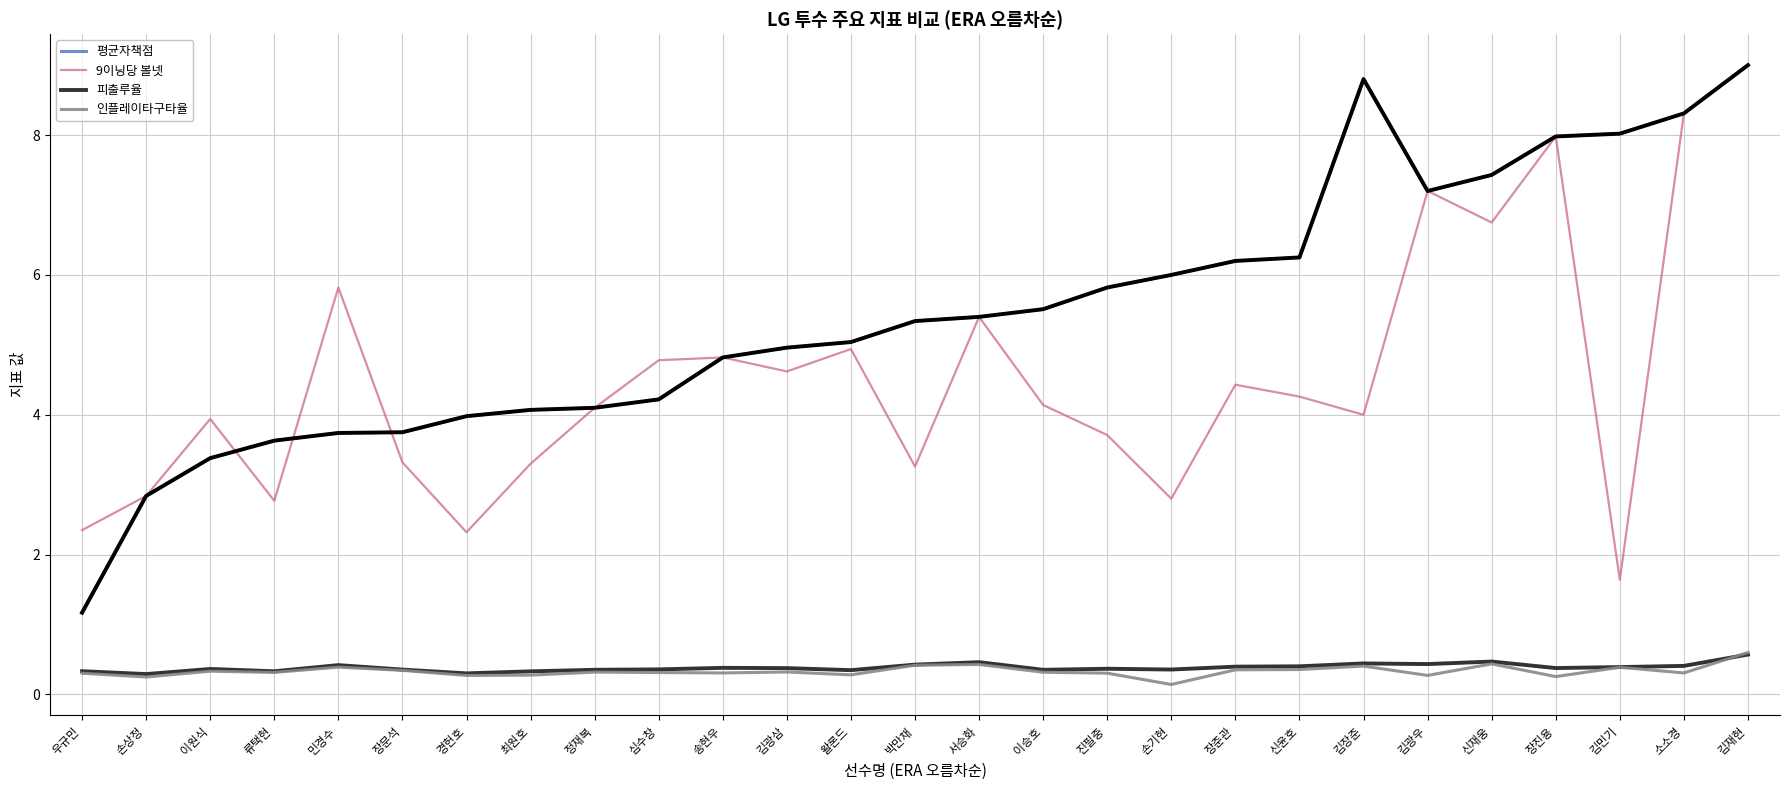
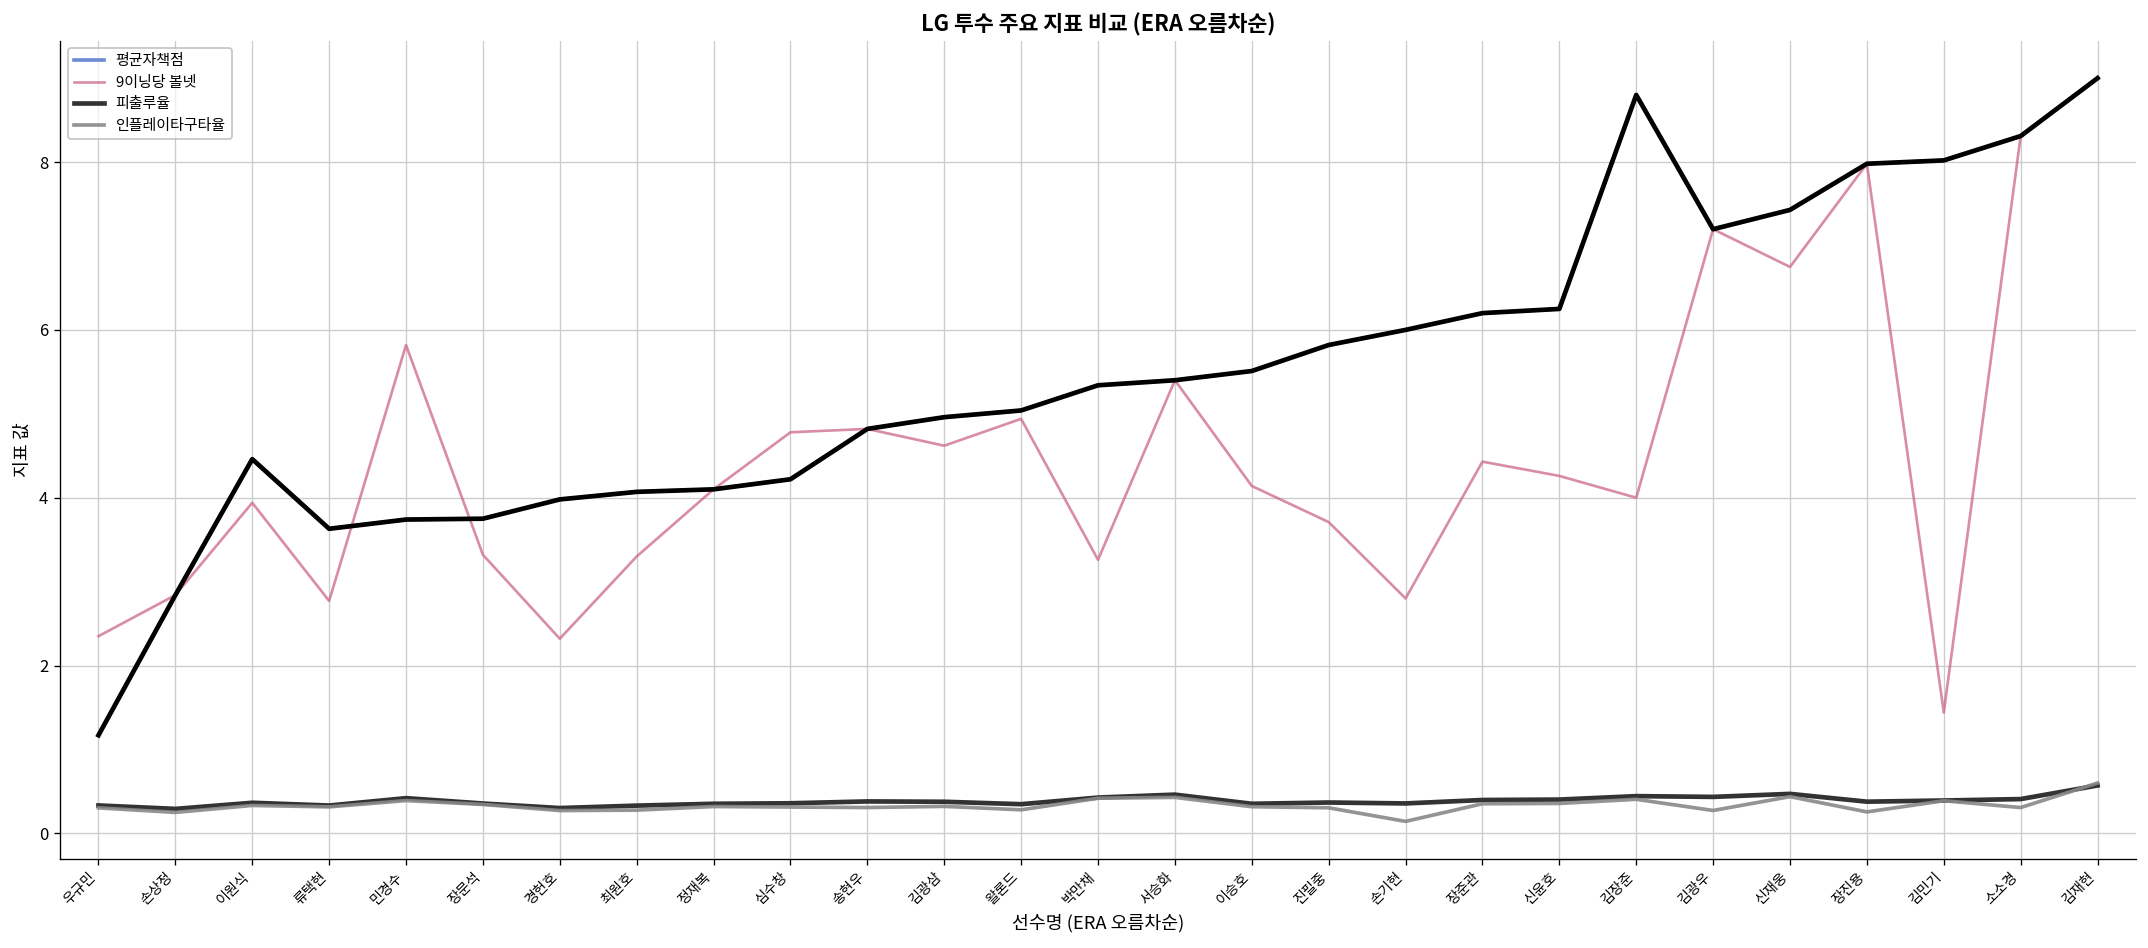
평균자책점, 이원식: 3.4 -> 4.5
9이닝당 볼넷, 김민기: 1.6 -> 1.4
